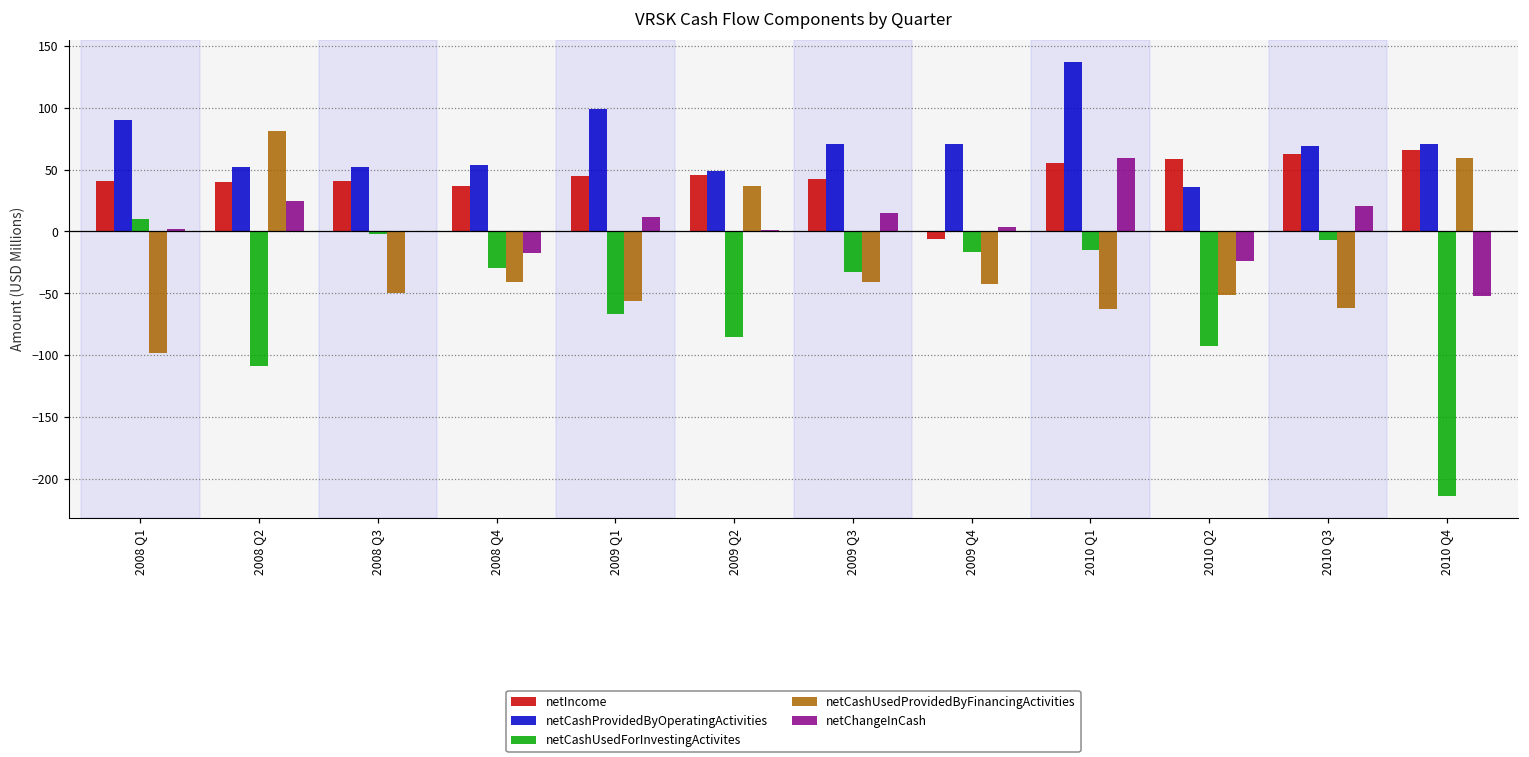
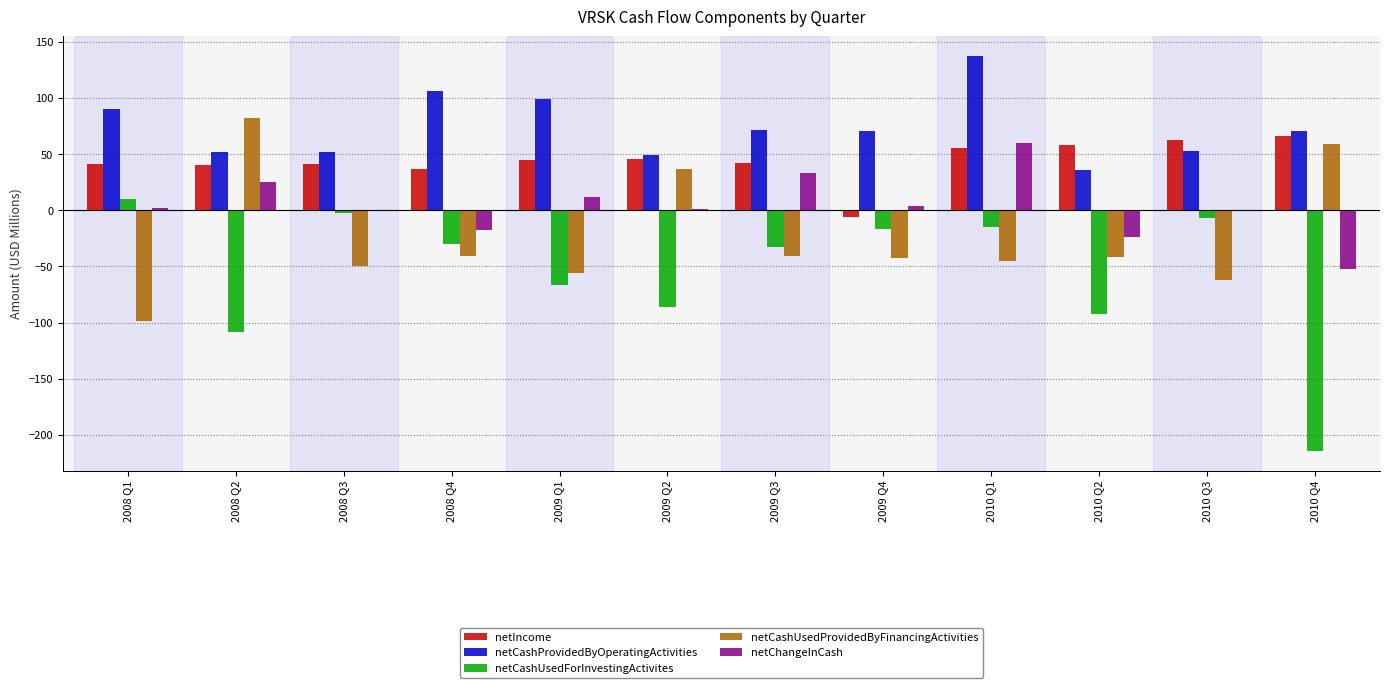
netCashProvidedByOperatingActivities, 2008 Q4: 54 -> 106
netChangeInCash, 2009 Q3: 15 -> 33
netCashUsedProvidedByFinancingActivities, 2010 Q1: -63 -> -45
netCashUsedProvidedByFinancingActivities, 2010 Q2: -52 -> -42
netCashProvidedByOperatingActivities, 2010 Q3: 69 -> 53
netChangeInCash, 2010 Q3: 20 -> 0
